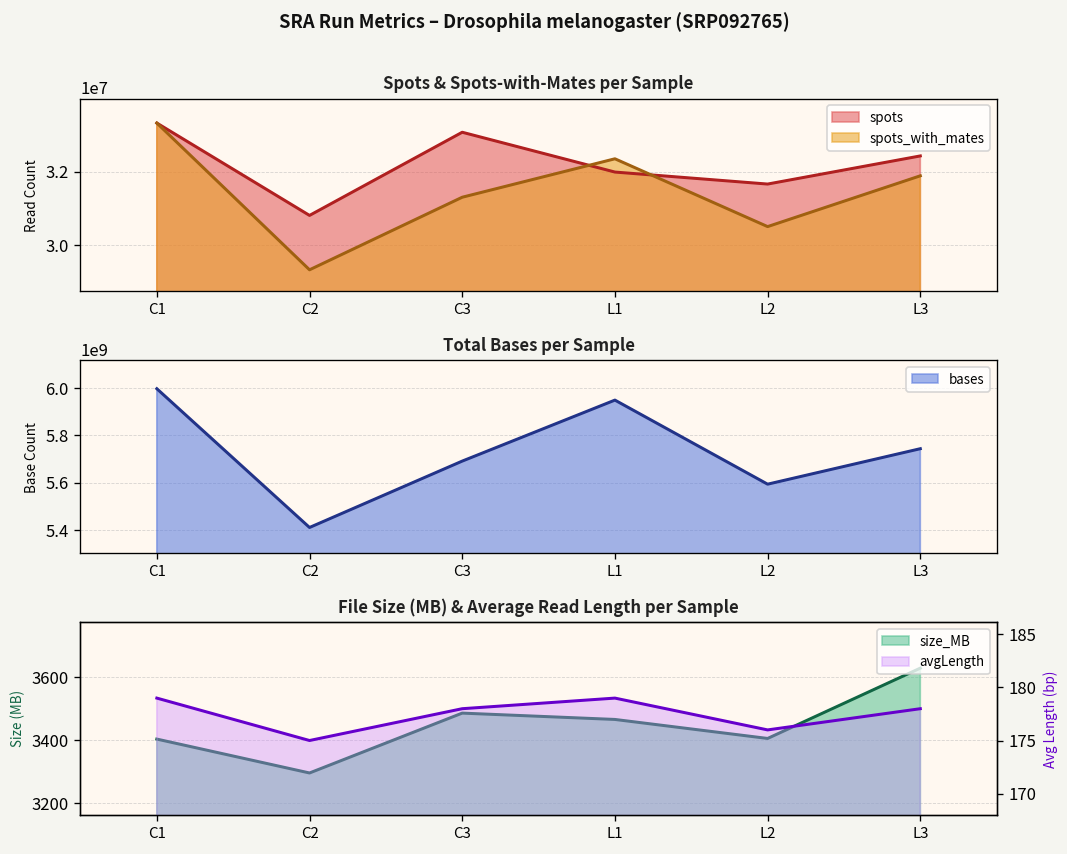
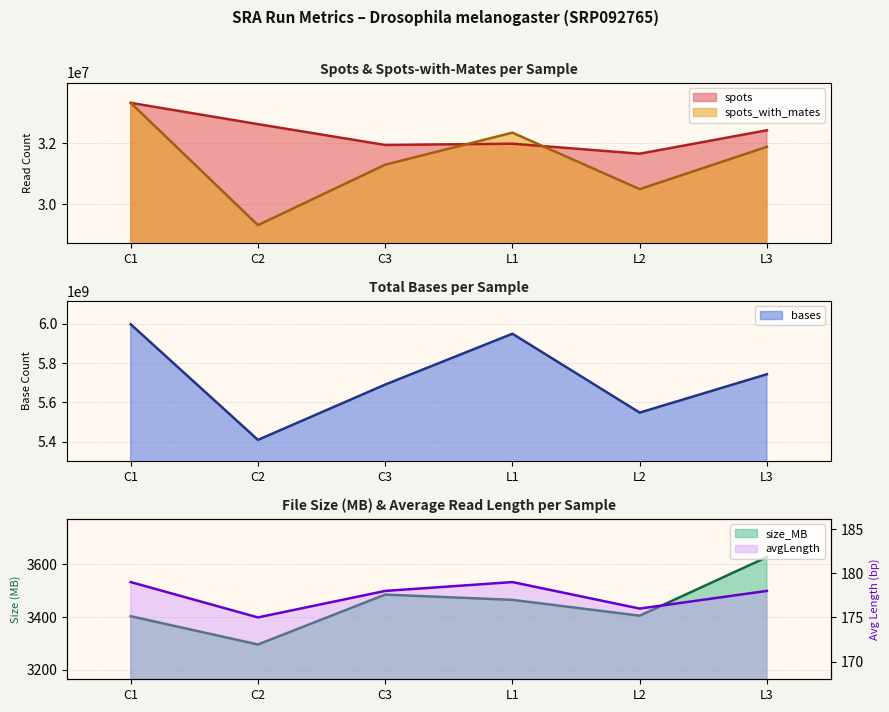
Spots & Spots-with-Mates per Sample, spots, C2: 30800000 -> 32600000
Spots & Spots-with-Mates per Sample, spots, C3: 33100000 -> 31900000
Total Bases per Sample, L2: 5590000000 -> 5550000000
